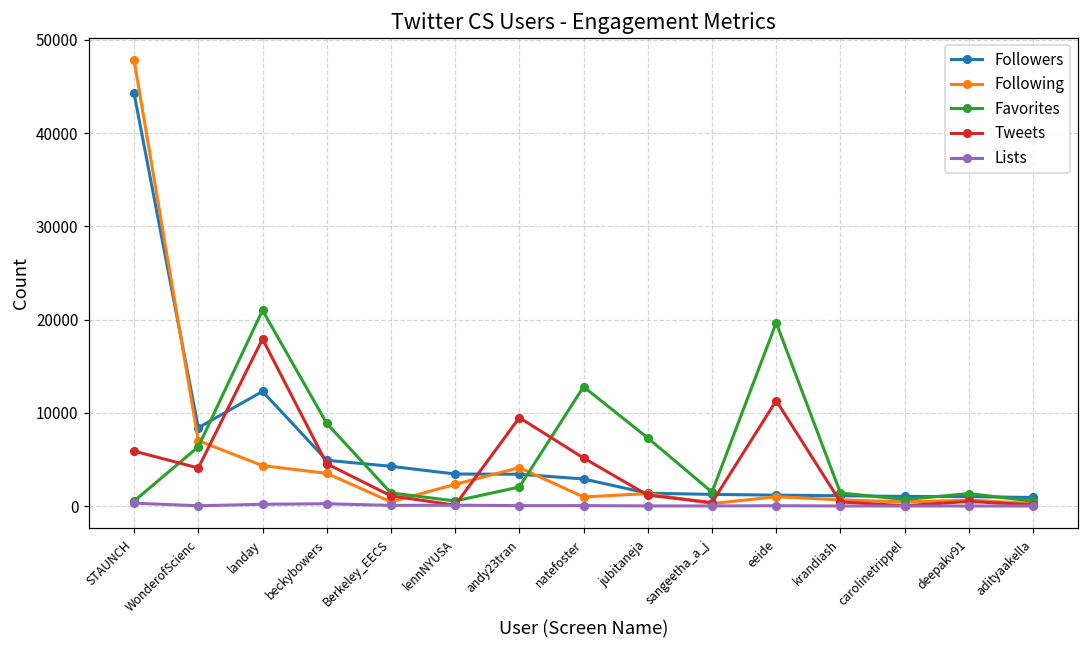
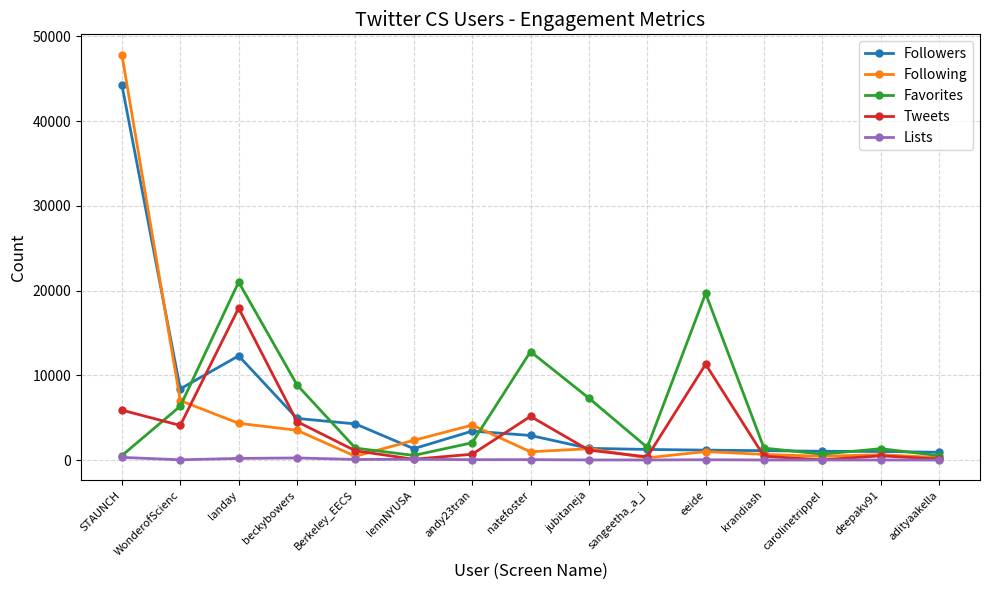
Followers, lennNYUSA: 3000 -> 1000
Tweets, andy23tran: 9000 -> 1000
